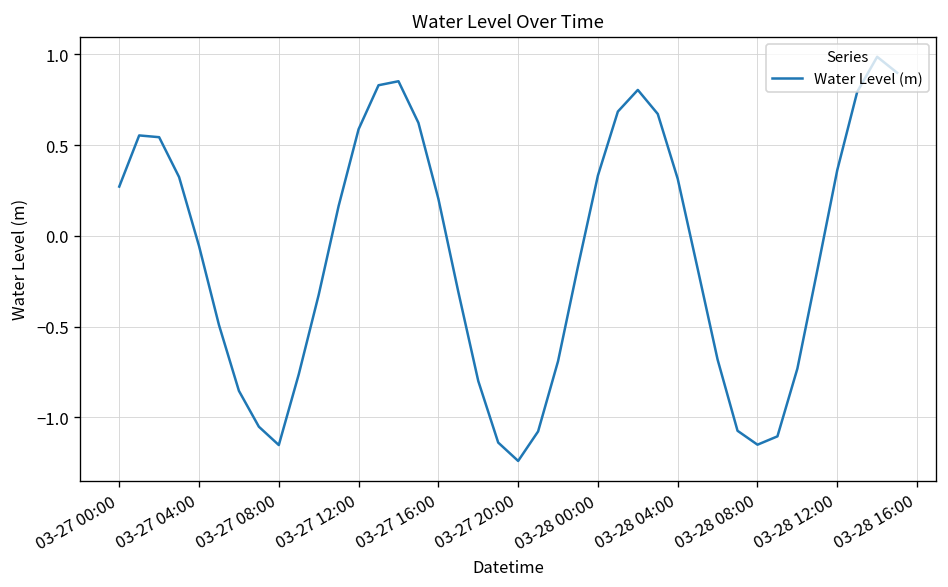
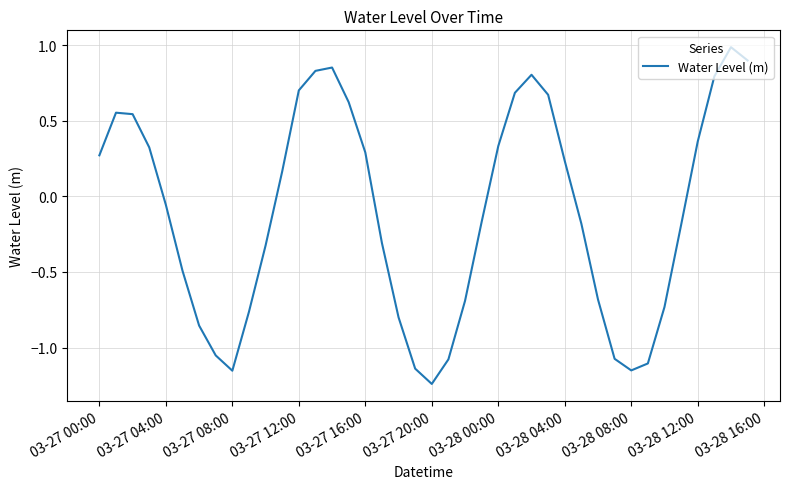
03-27 12:00: 0.59 -> 0.70
03-27 16:00: 0.20 -> 0.29
03-28 04:00: 0.31 -> 0.23
